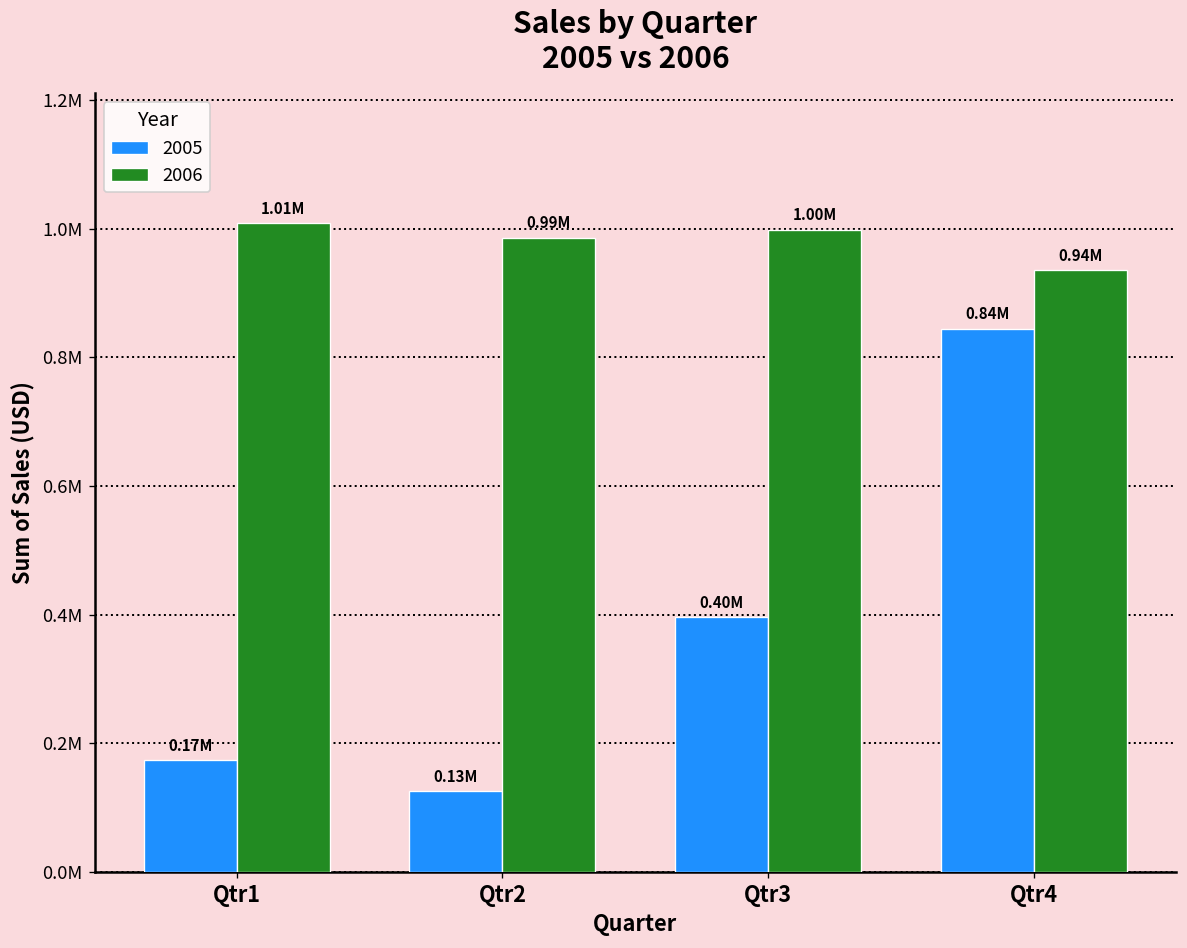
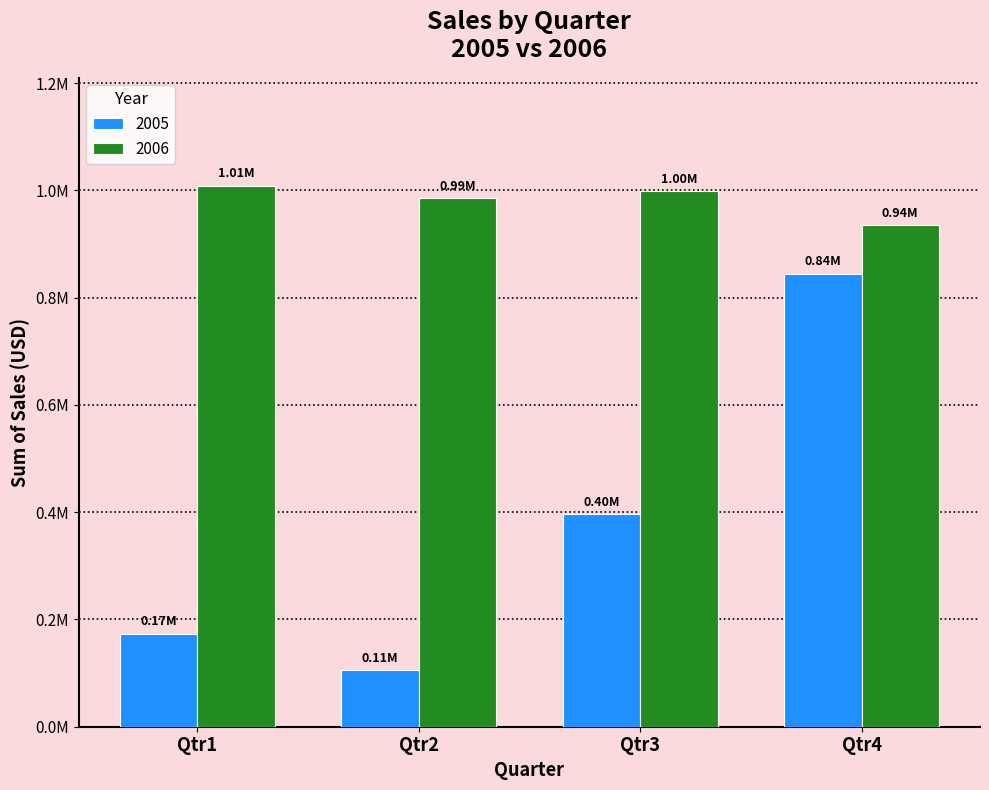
2005, Qtr2: 0.13M -> 0.11M
